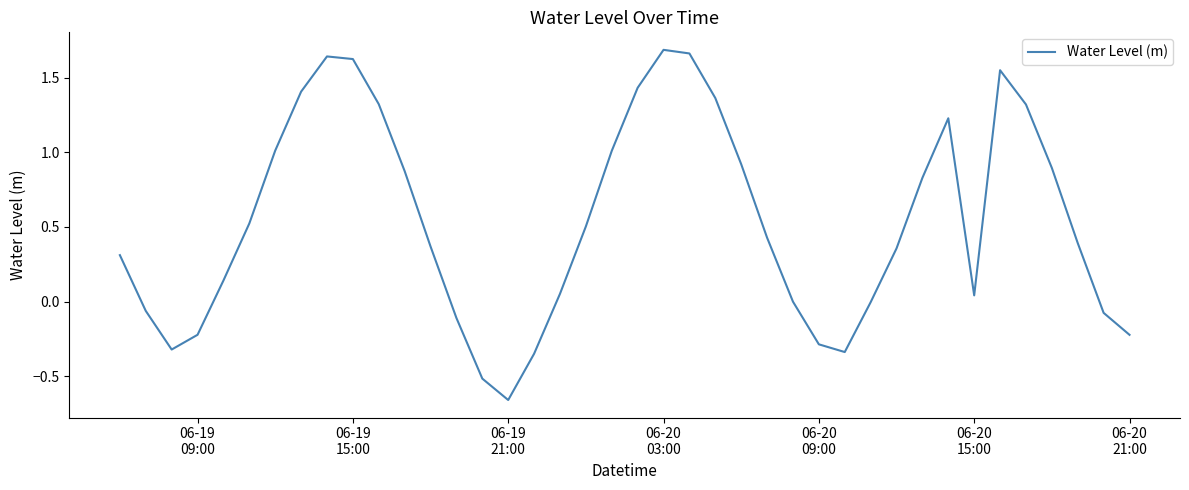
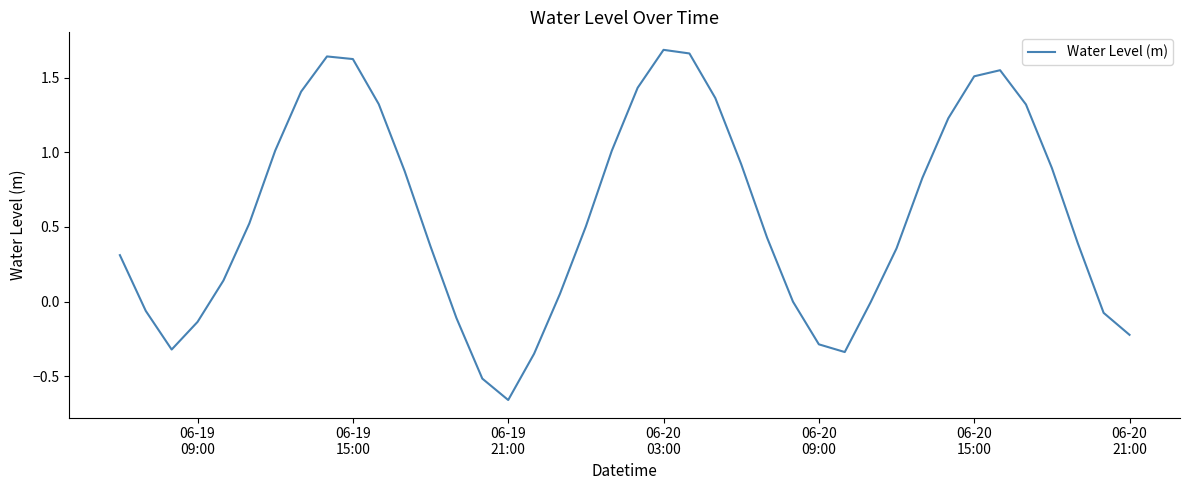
06-19 09:00: -0.22 -> -0.14
06-20 15:00: 0.04 -> 1.51
